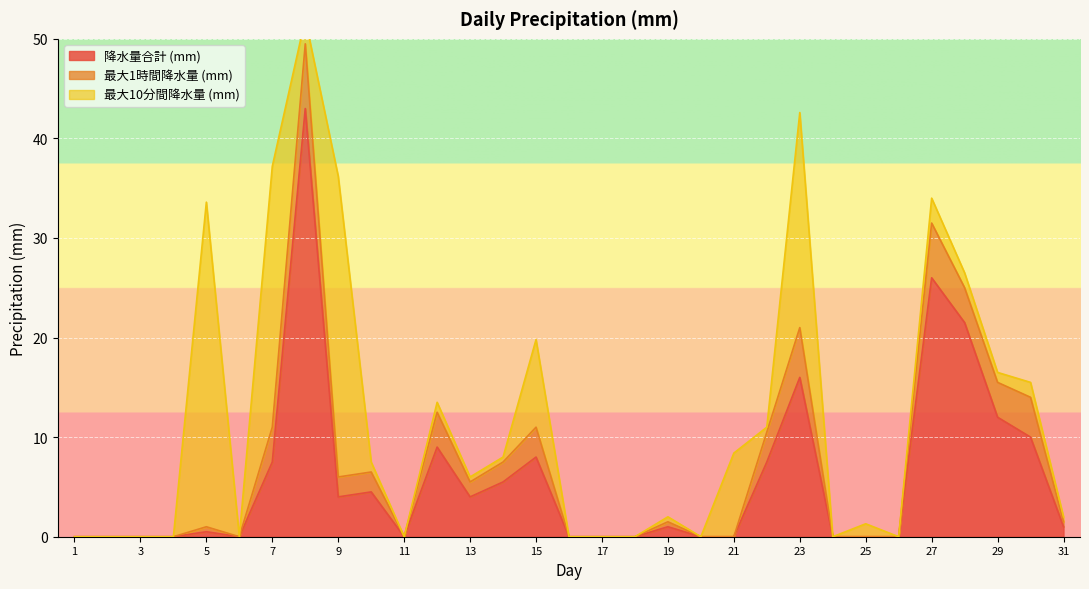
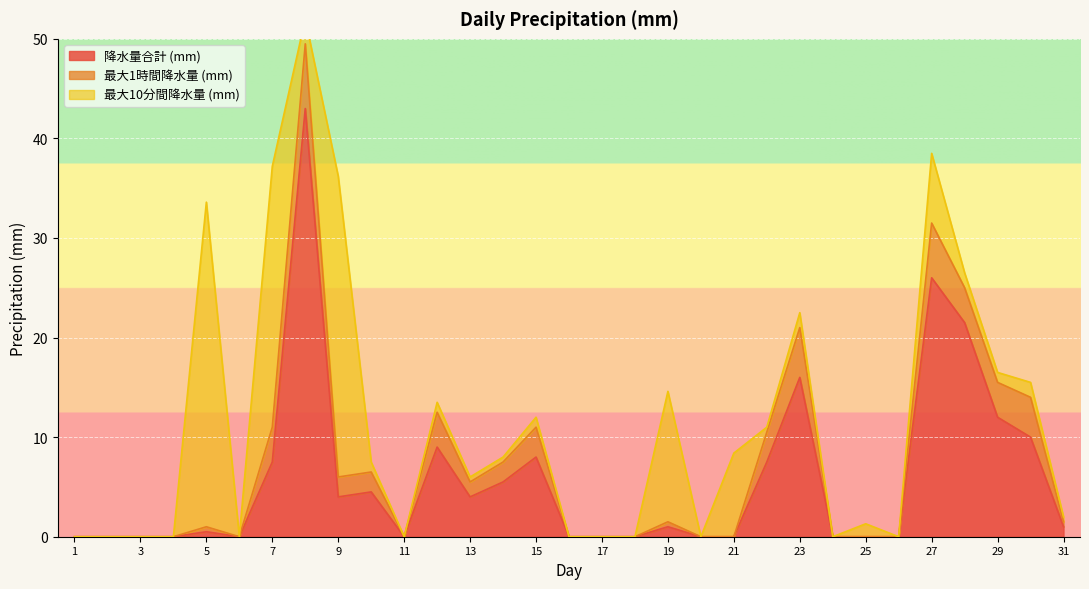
最大10分間降水量 (mm), 15: 9 -> 1
最大10分間降水量 (mm), 19: 1 -> 13
最大10分間降水量 (mm), 23: 22 -> 2
最大10分間降水量 (mm), 27: 3 -> 7
